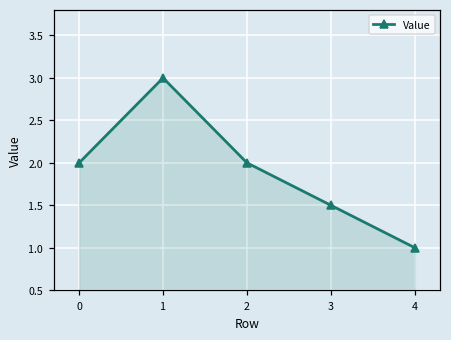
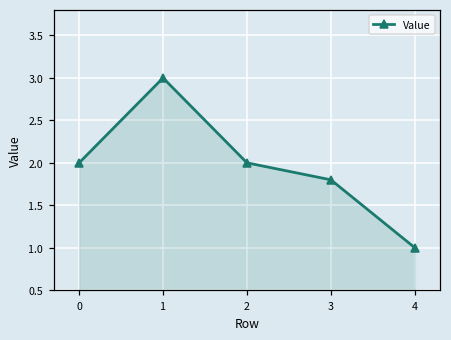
3: 1.5 -> 1.8
